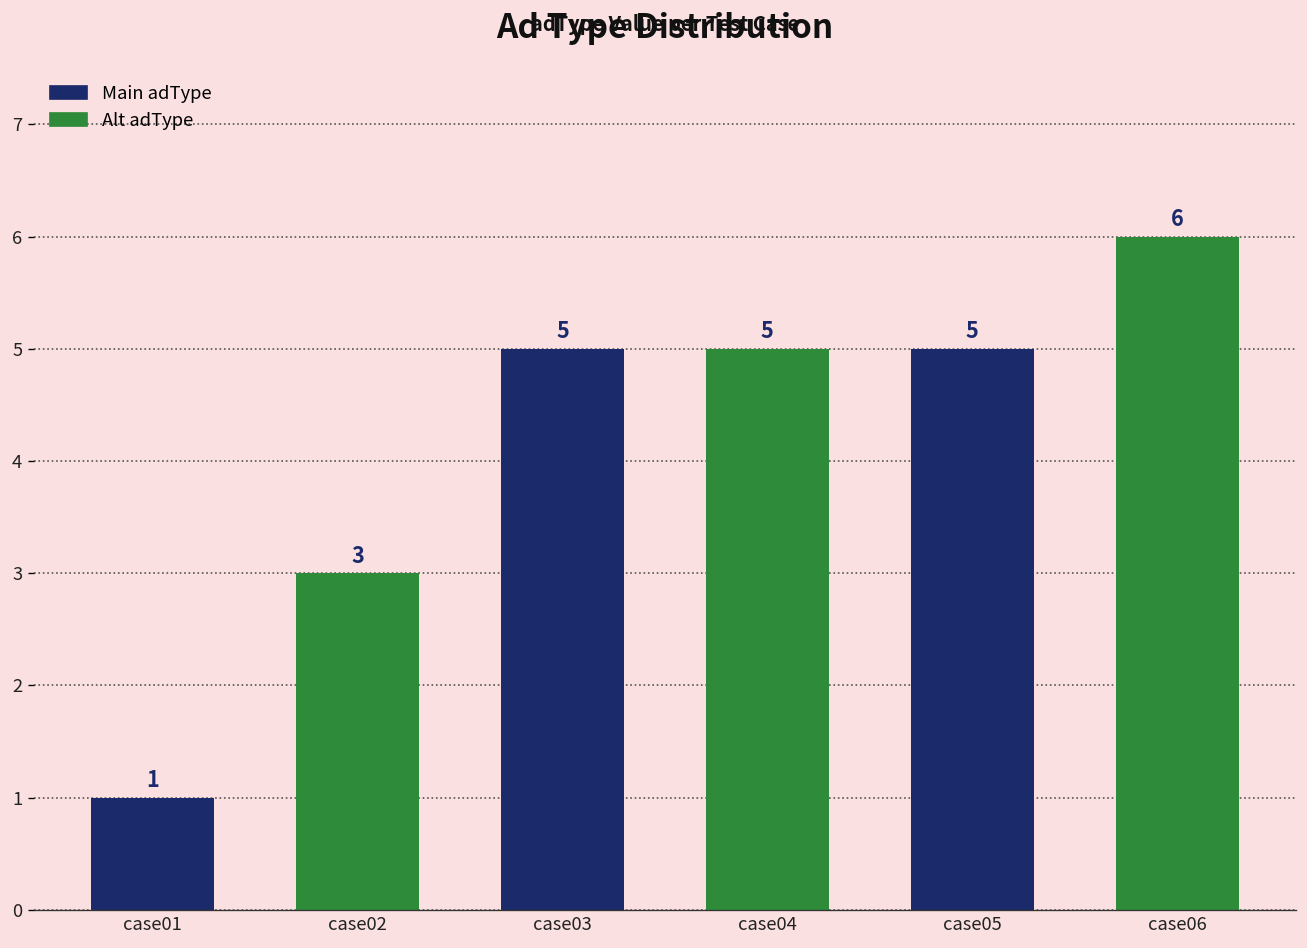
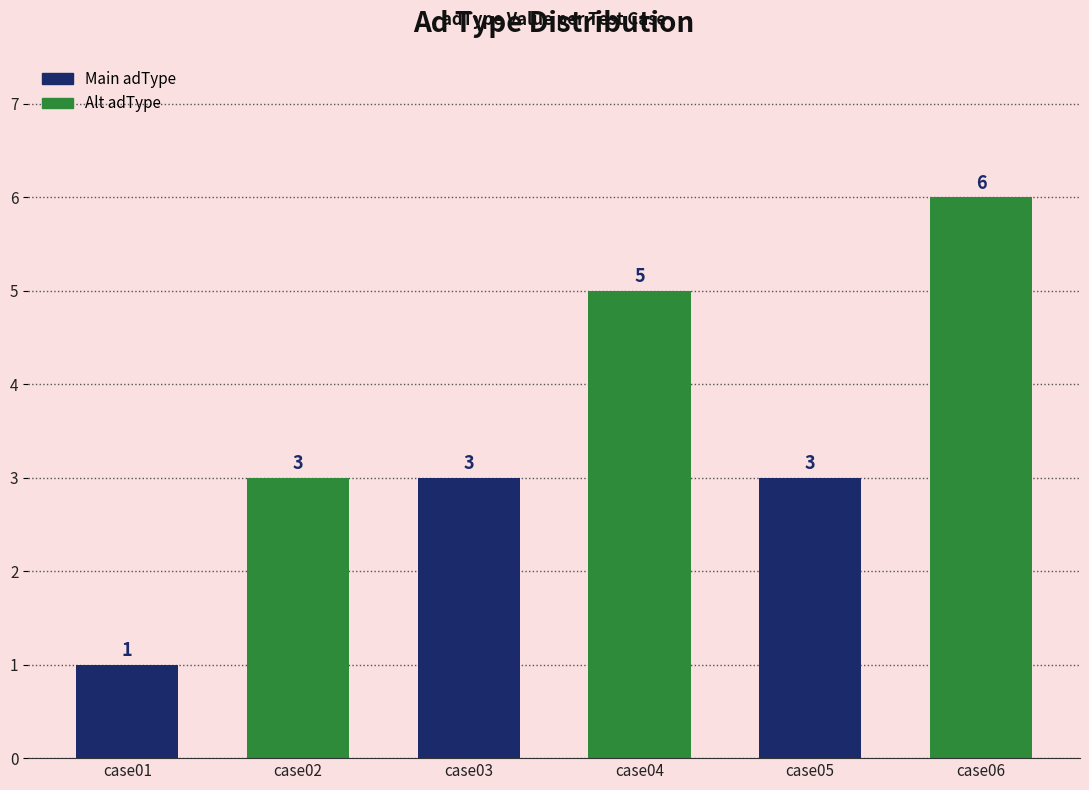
case03: 5 -> 3
case05: 5 -> 3
